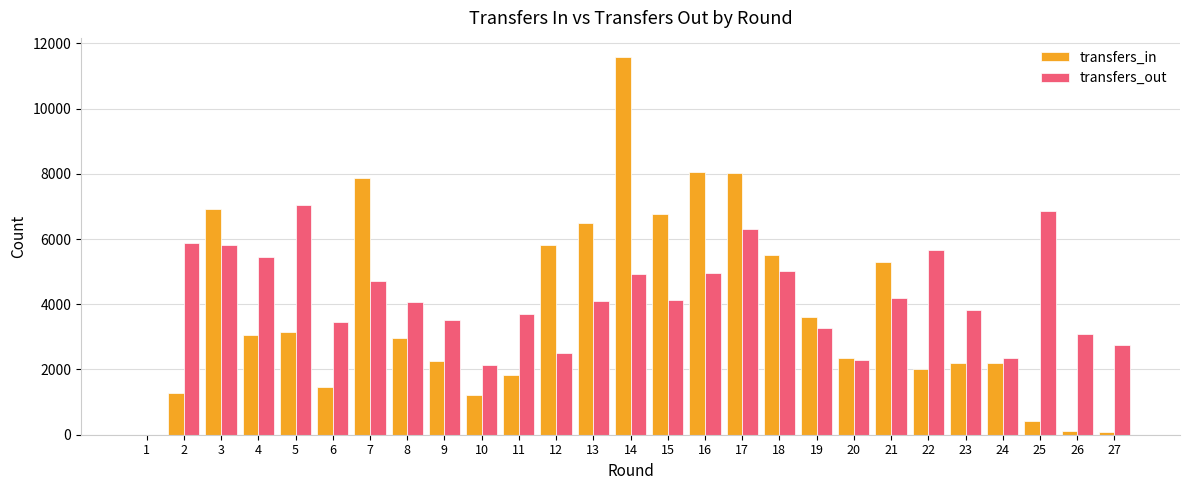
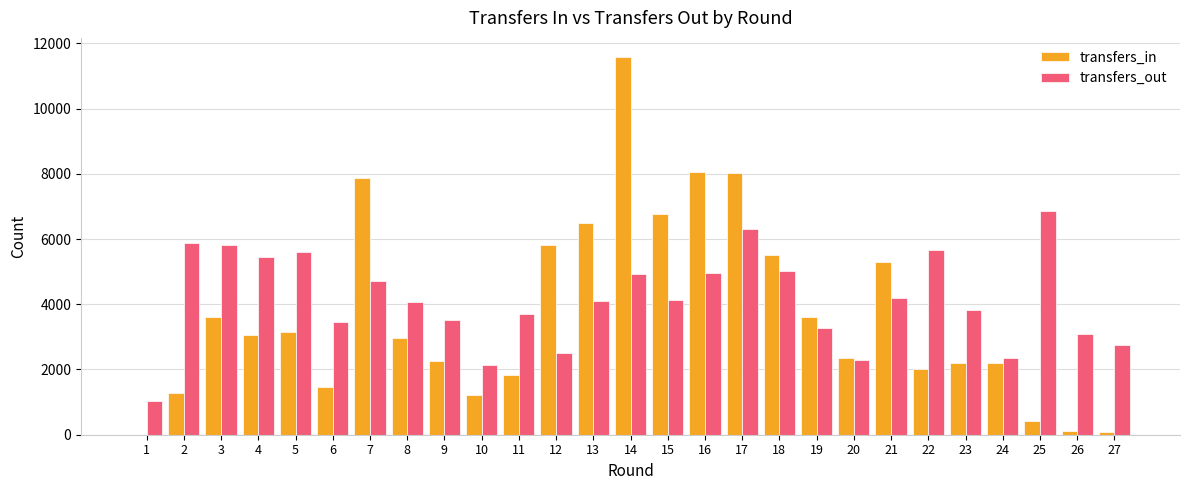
transfers_out, 1: 0 -> 1000
transfers_in, 3: 6900 -> 3600
transfers_out, 5: 7000 -> 5600
